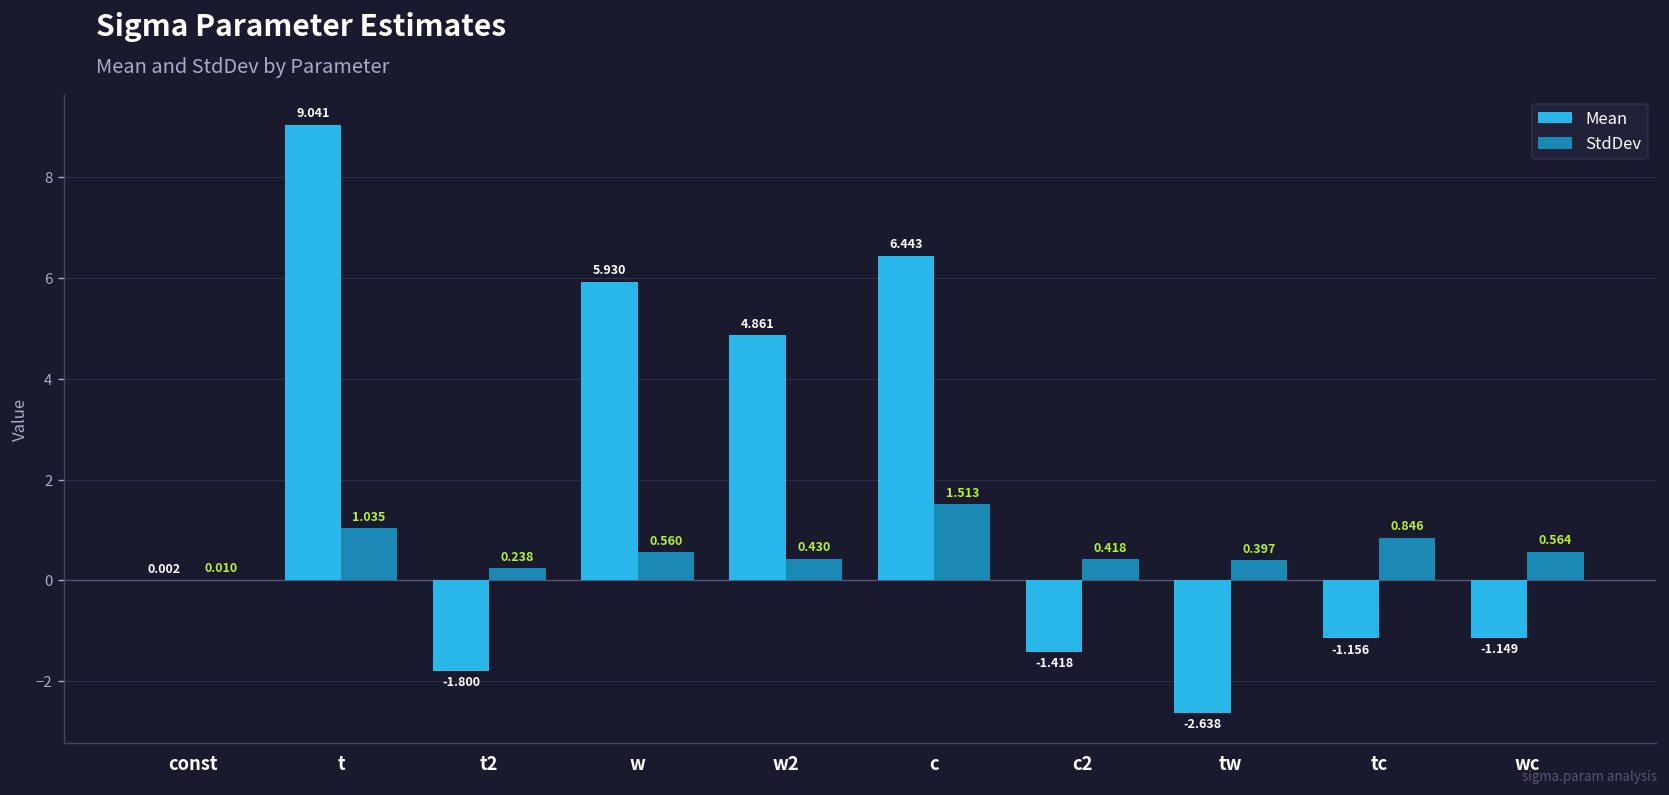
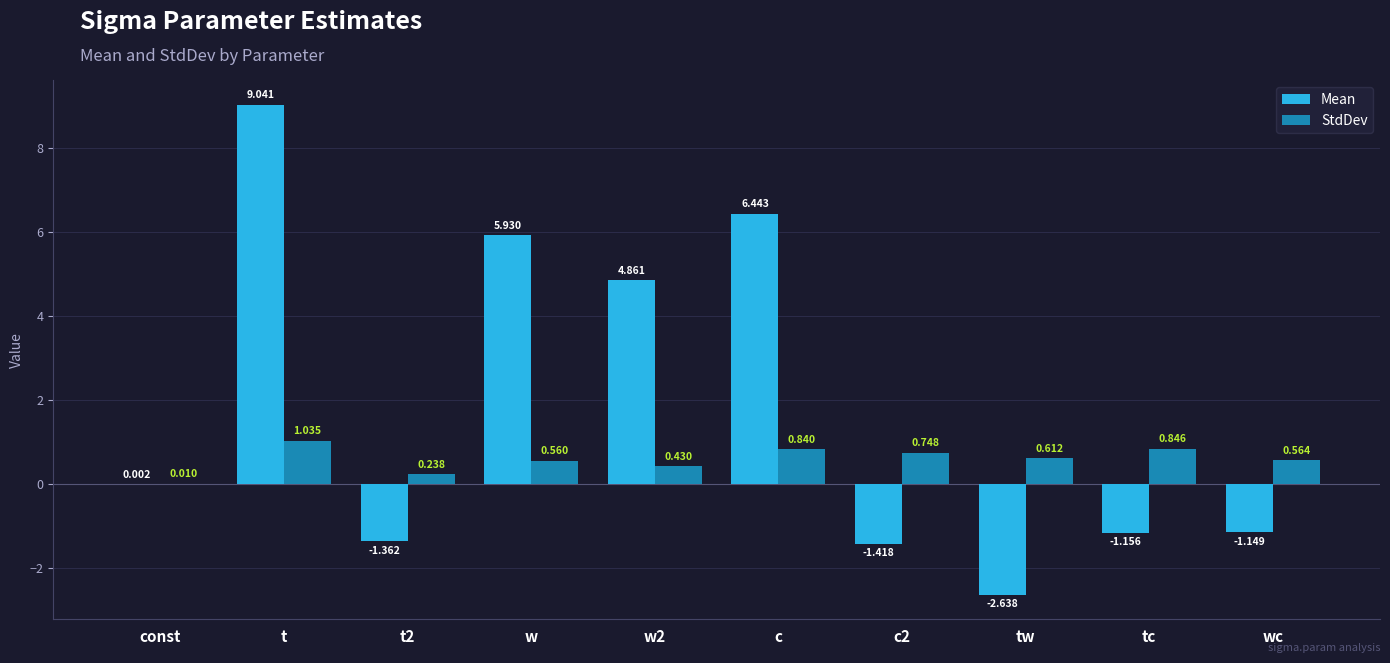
Mean, t2: -1.800 -> -1.362
StdDev, c: 1.513 -> 0.840
StdDev, c2: 0.418 -> 0.748
StdDev, tw: 0.397 -> 0.612
